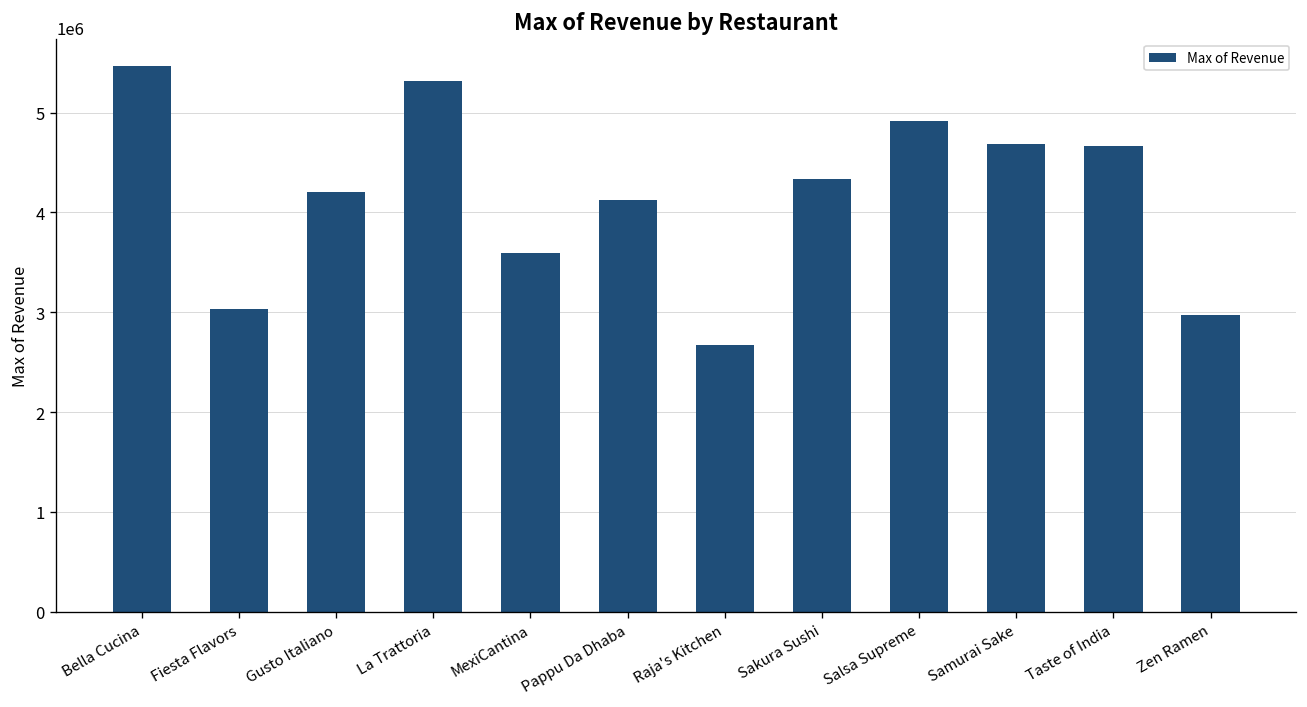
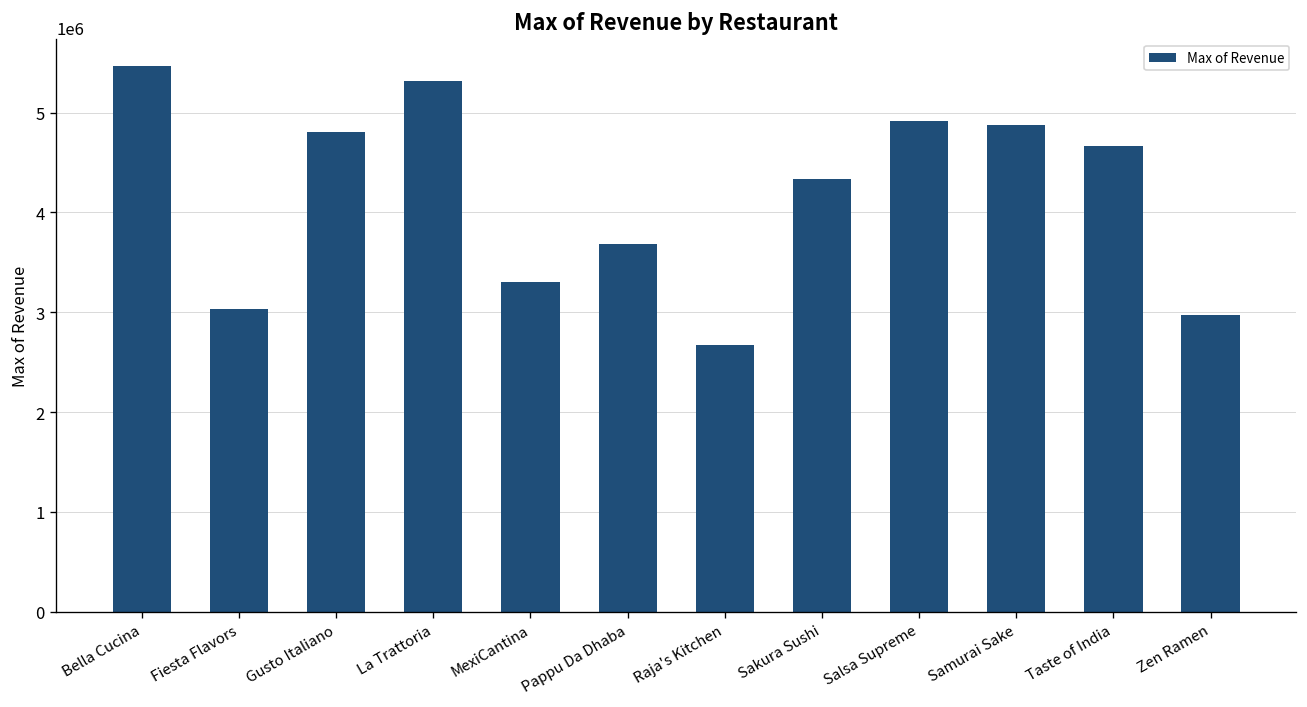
Gusto Italiano: 4200000 -> 4800000
MexiCantina: 3600000 -> 3300000
Pappu Da Dhaba: 4100000 -> 3700000
Samurai Sake: 4700000 -> 4900000
